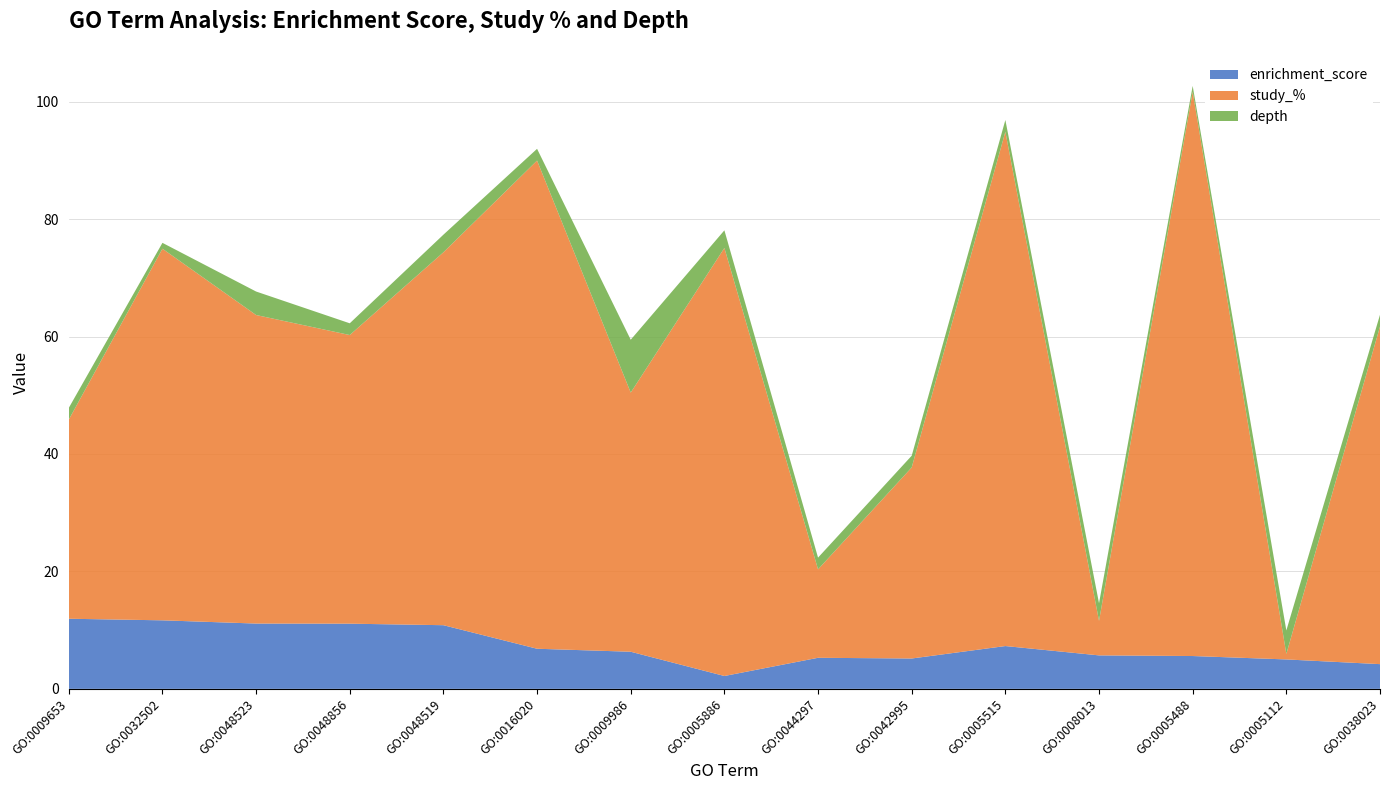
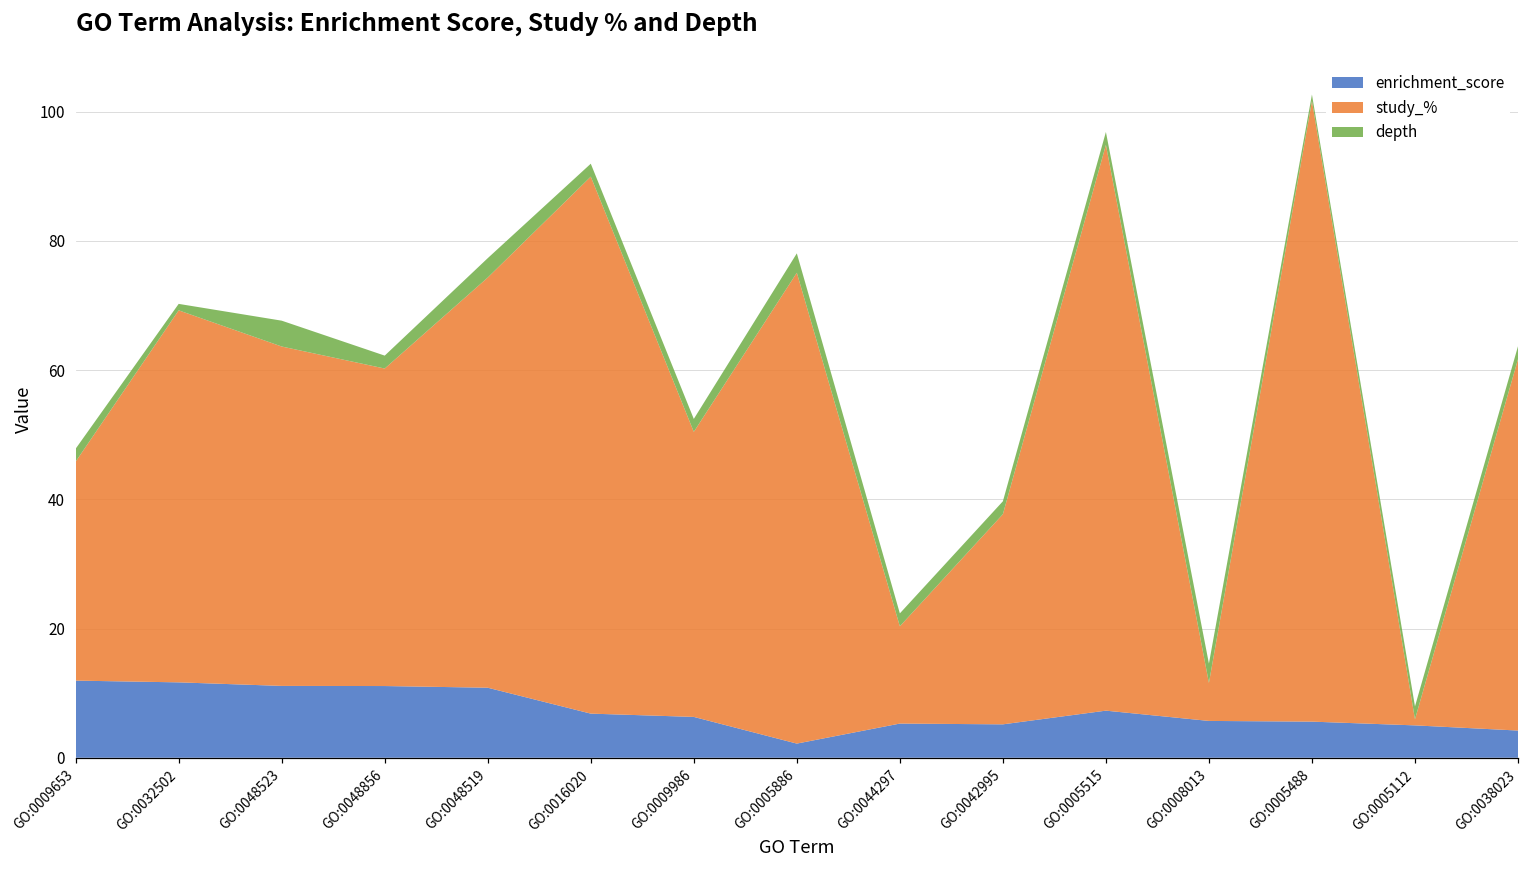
study_%, GO:0032502: 63 -> 58
depth, GO:0009986: 9 -> 2
depth, GO:0005112: 4 -> 2
